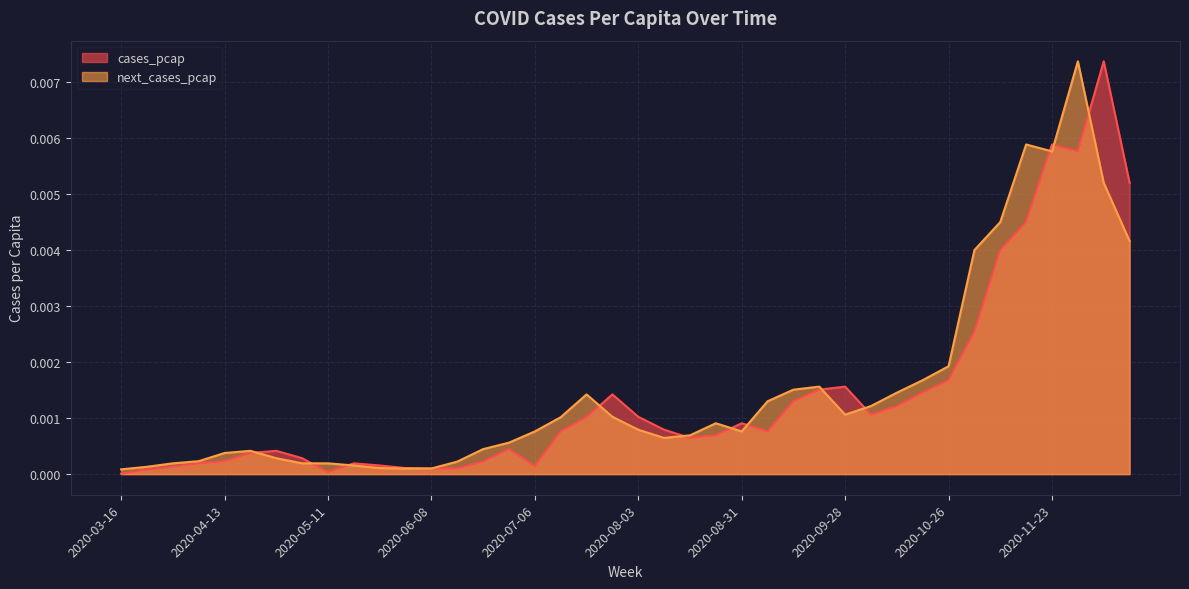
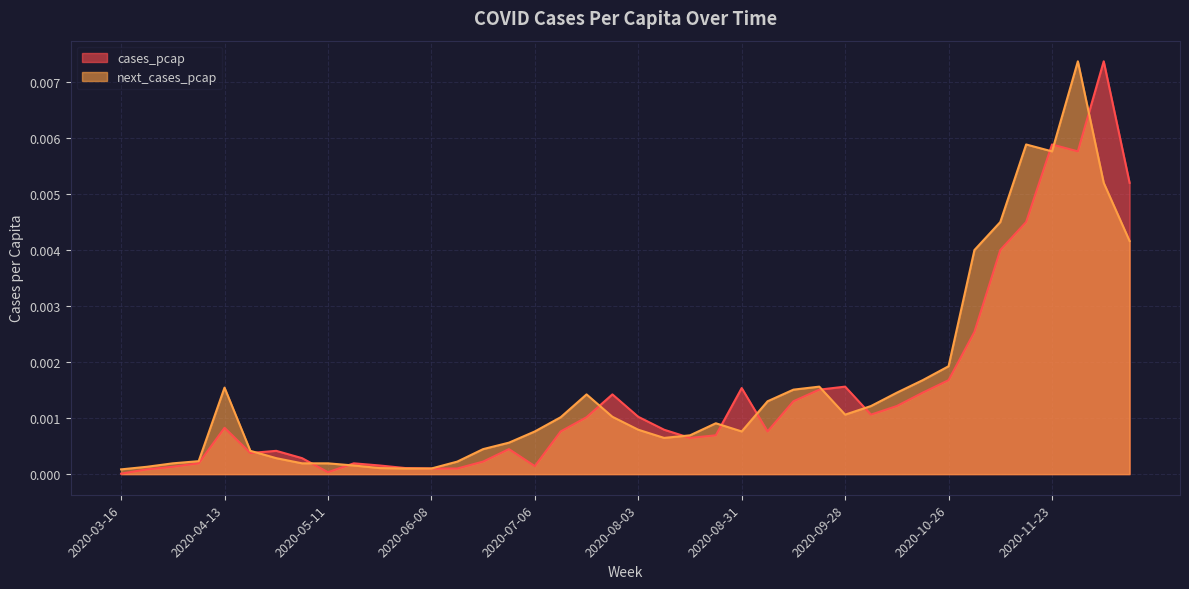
cases_pcap, 2020-04-13: 0.0002 -> 0.0008
next_cases_pcap, 2020-04-13: 0.0004 -> 0.0015
cases_pcap, 2020-08-31: 0.0009 -> 0.0015
